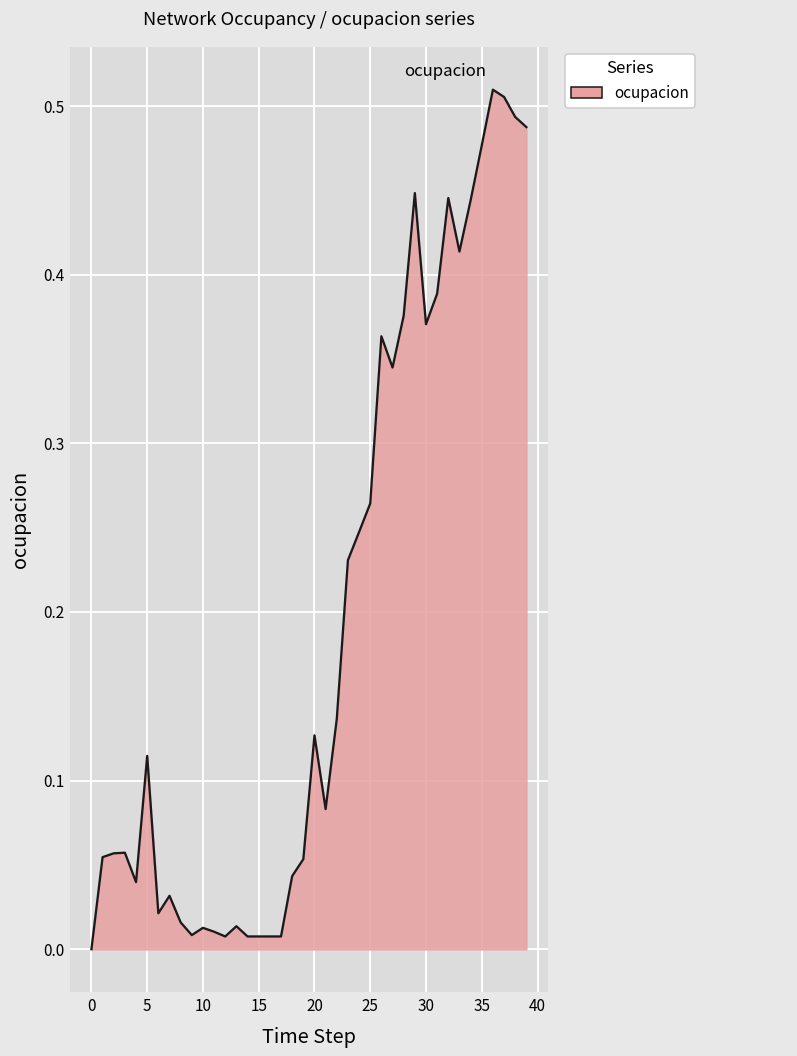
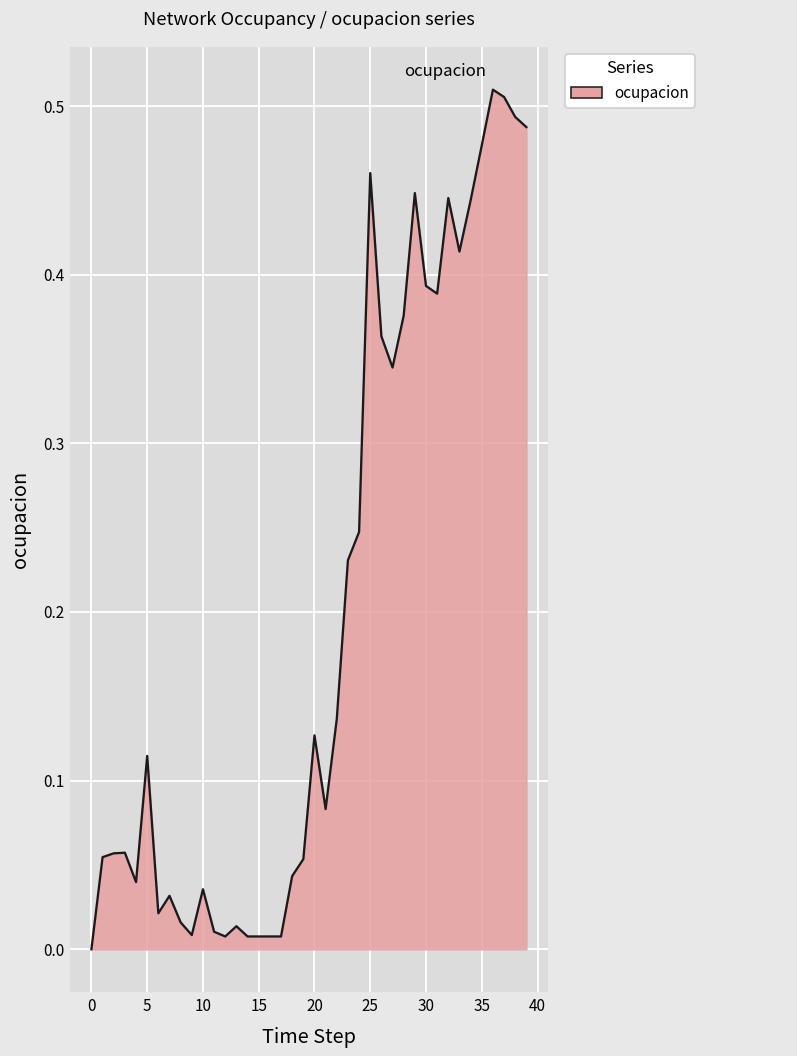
10: 0.013 -> 0.036
25: 0.264 -> 0.460
30: 0.371 -> 0.393
